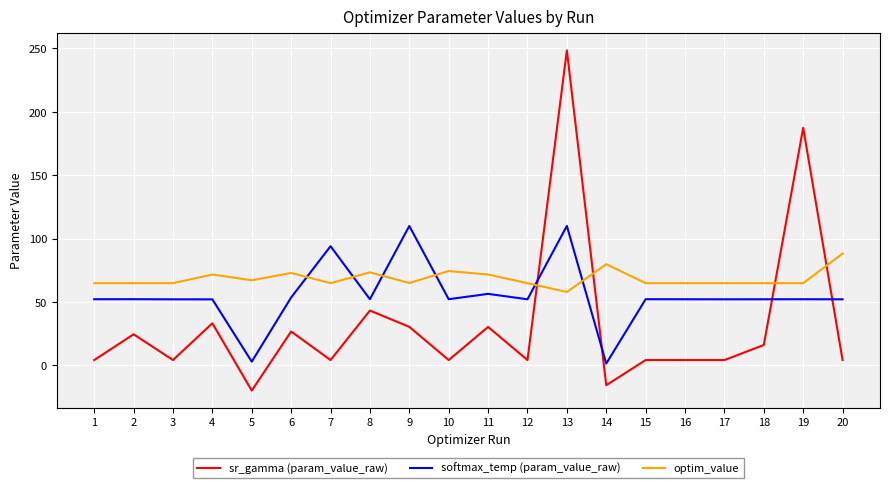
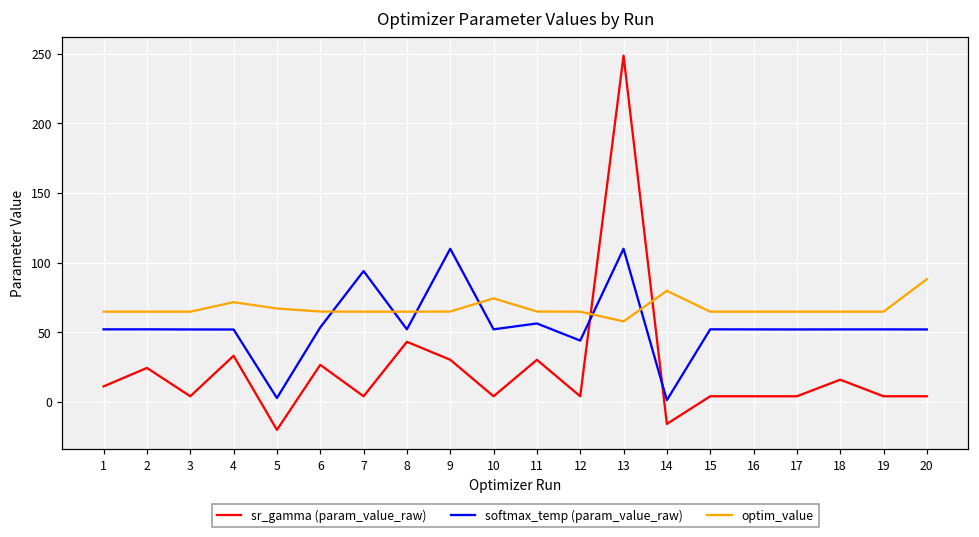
sr_gamma (param_value_raw), 1: 4 -> 11
optim_value, 6: 73 -> 65
optim_value, 8: 73 -> 65
optim_value, 11: 72 -> 65
softmax_temp (param_value_raw), 12: 52 -> 44
sr_gamma (param_value_raw), 19: 187 -> 4
